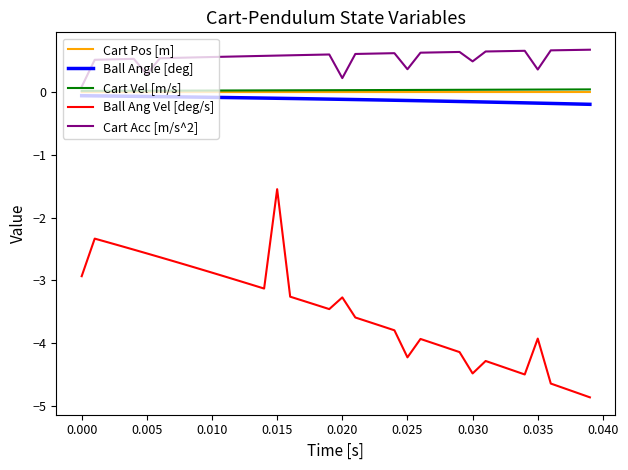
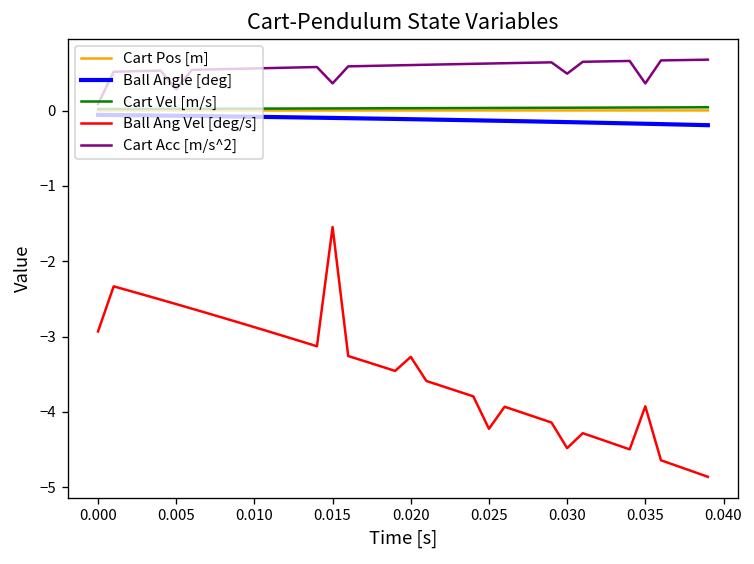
Cart Acc [m/s^2], 0.015: 0.6 -> 0.4
Cart Acc [m/s^2], 0.020: 0.2 -> 0.6
Cart Acc [m/s^2], 0.025: 0.4 -> 0.6
